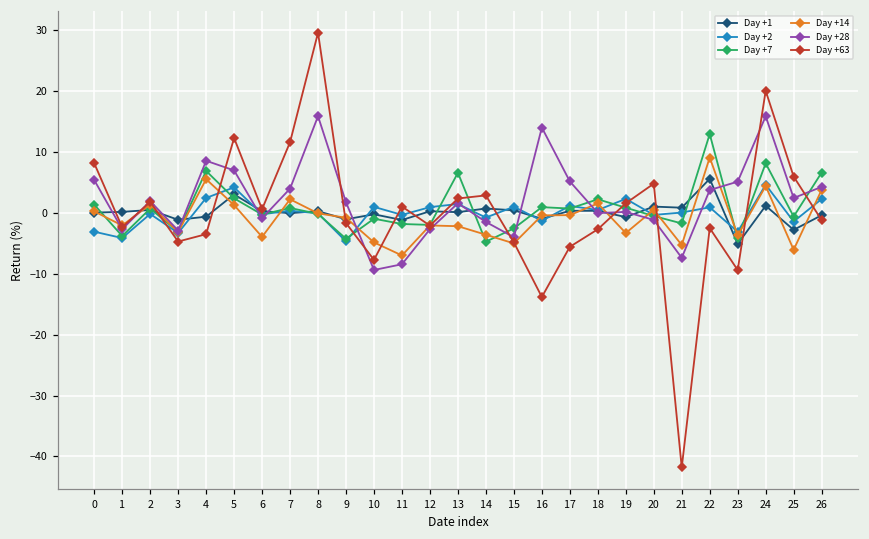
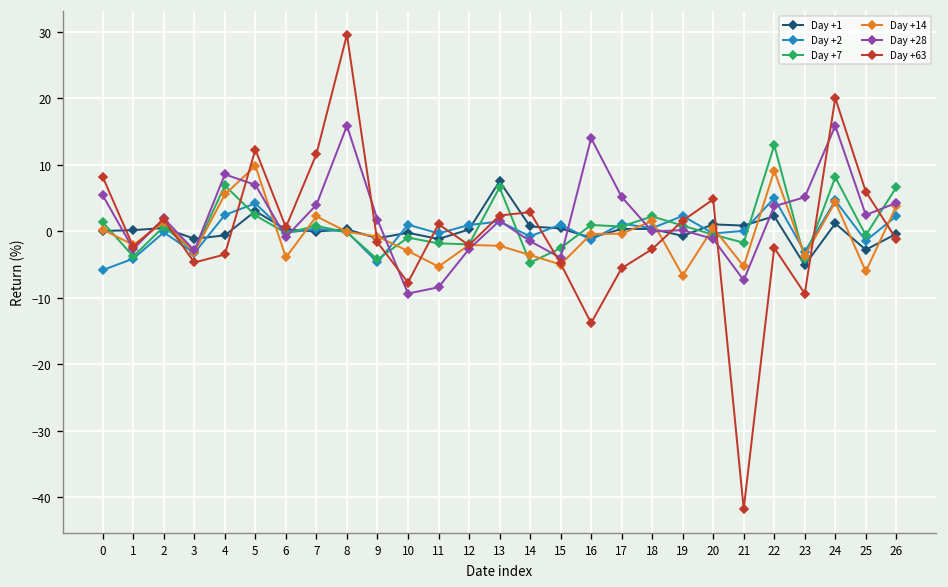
Day +2, 0: -3 -> -6
Day +14, 5: 1 -> 10
Day +14, 10: -5 -> -3
Day +14, 11: -7 -> -5
Day +1, 13: 0 -> 8
Day +14, 19: -3 -> -7
Day +1, 22: 6 -> 2
Day +2, 22: 1 -> 5
